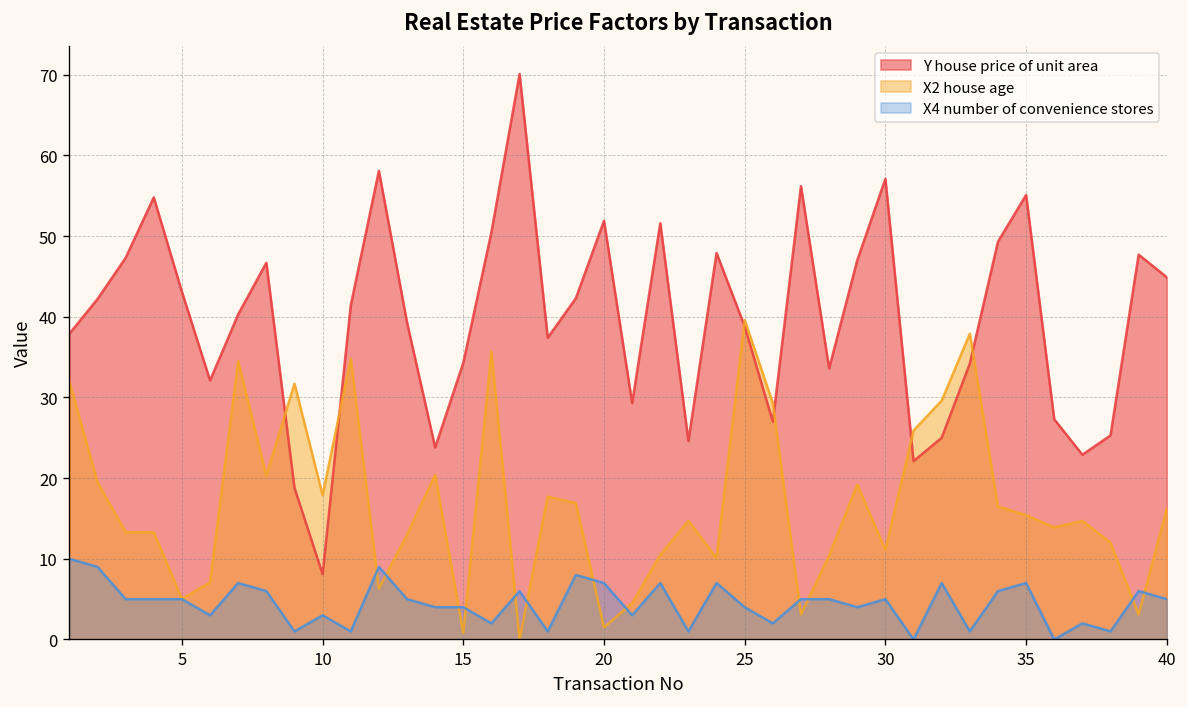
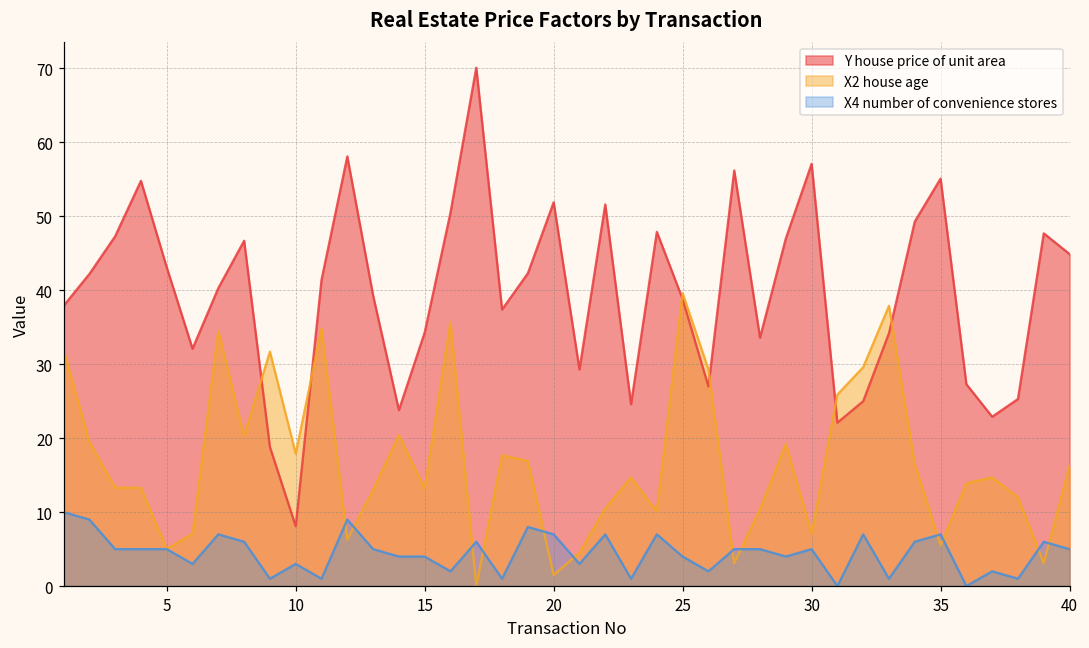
X2 house age, 15: 1 -> 13
X2 house age, 30: 11 -> 7
X2 house age, 35: 15 -> 6
